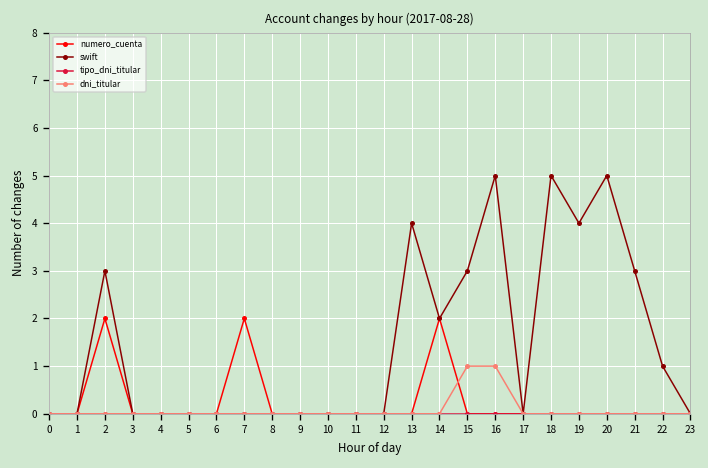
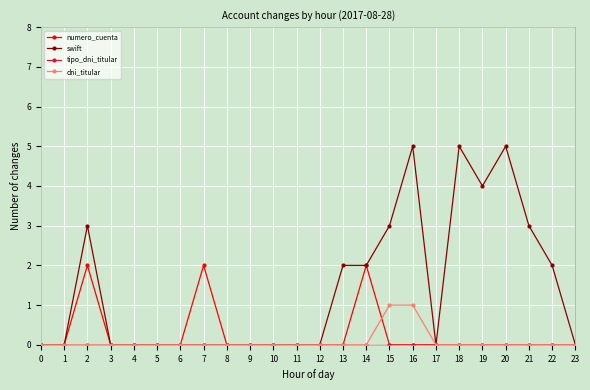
swift, 13: 4 -> 2
swift, 22: 1 -> 2
